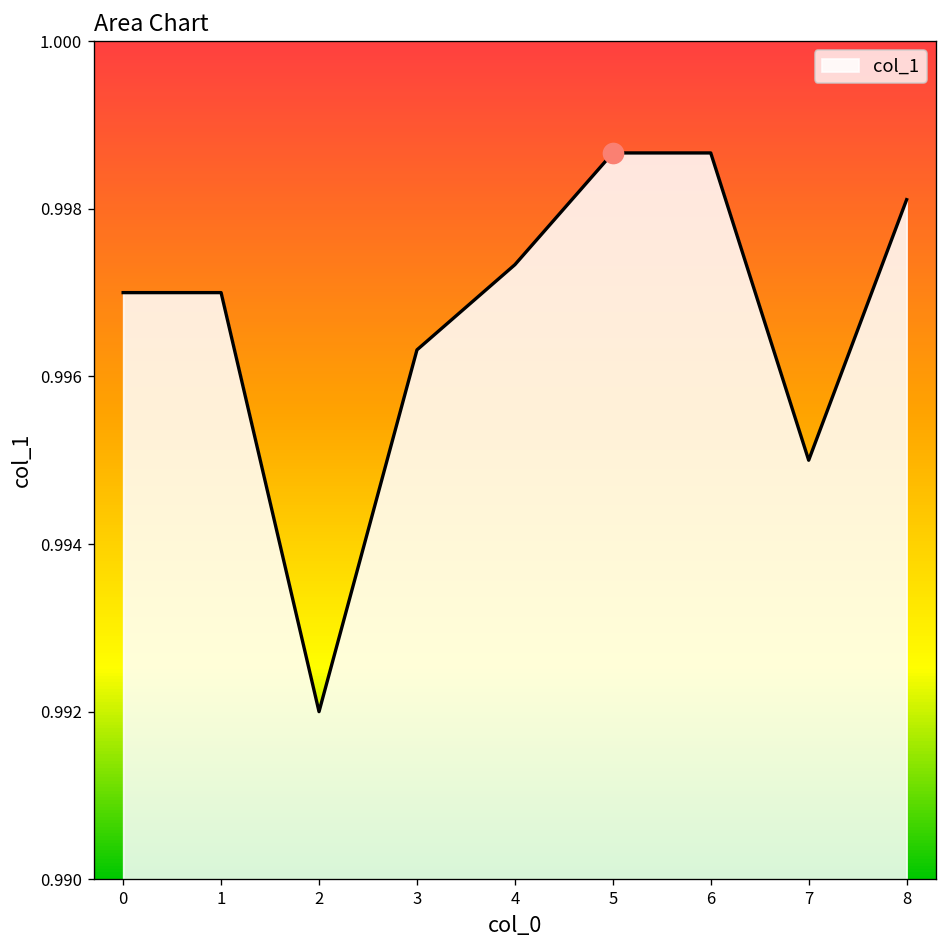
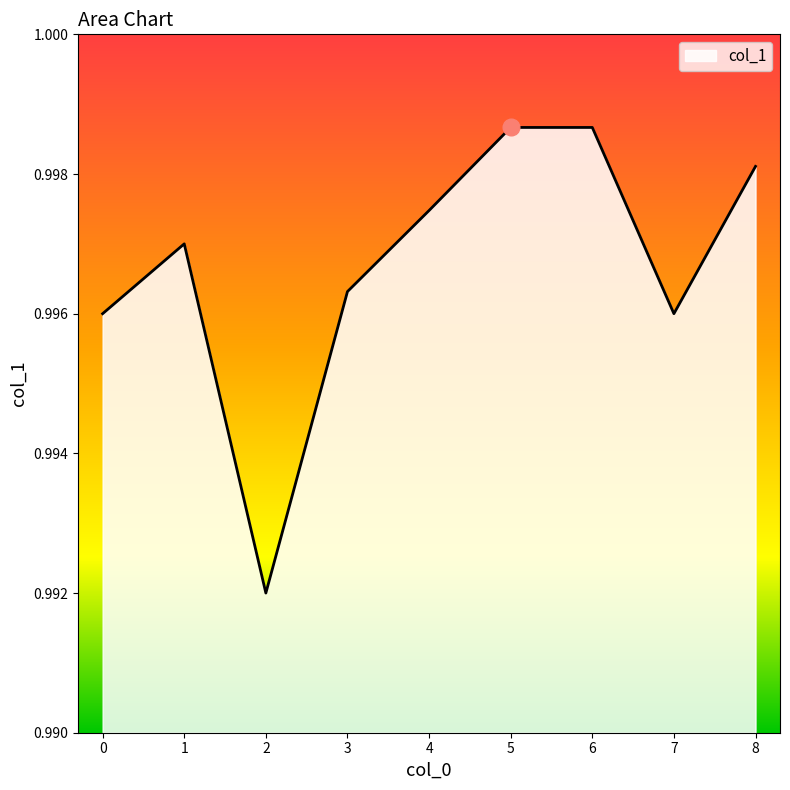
col_1, 0: 0.997 -> 0.996
col_1, 4: 0.9973 -> 0.9975
col_1, 7: 0.995 -> 0.996
